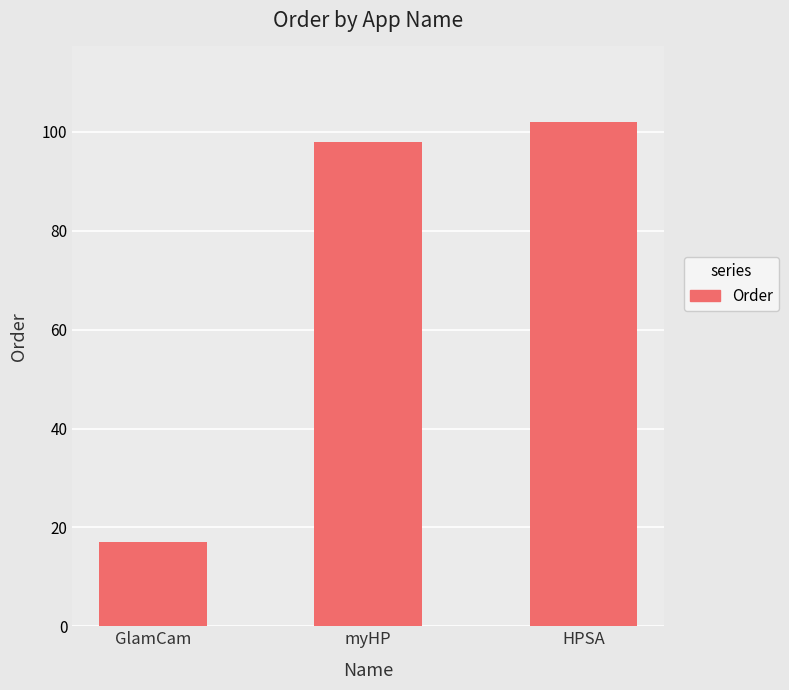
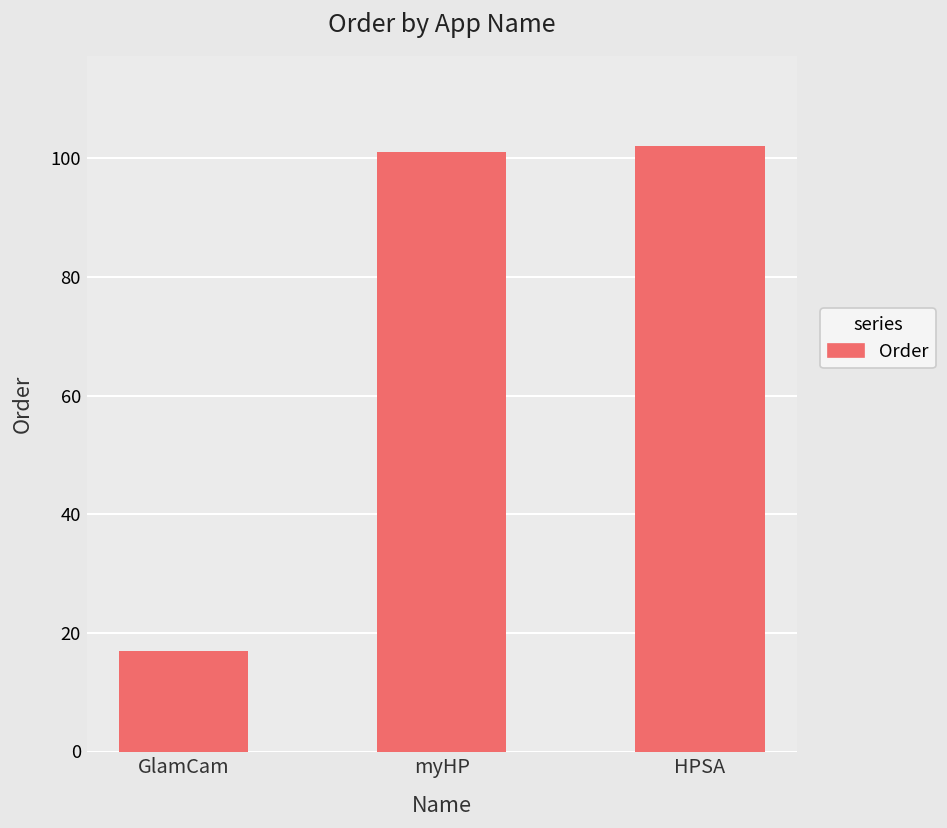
myHP: 98 -> 101
